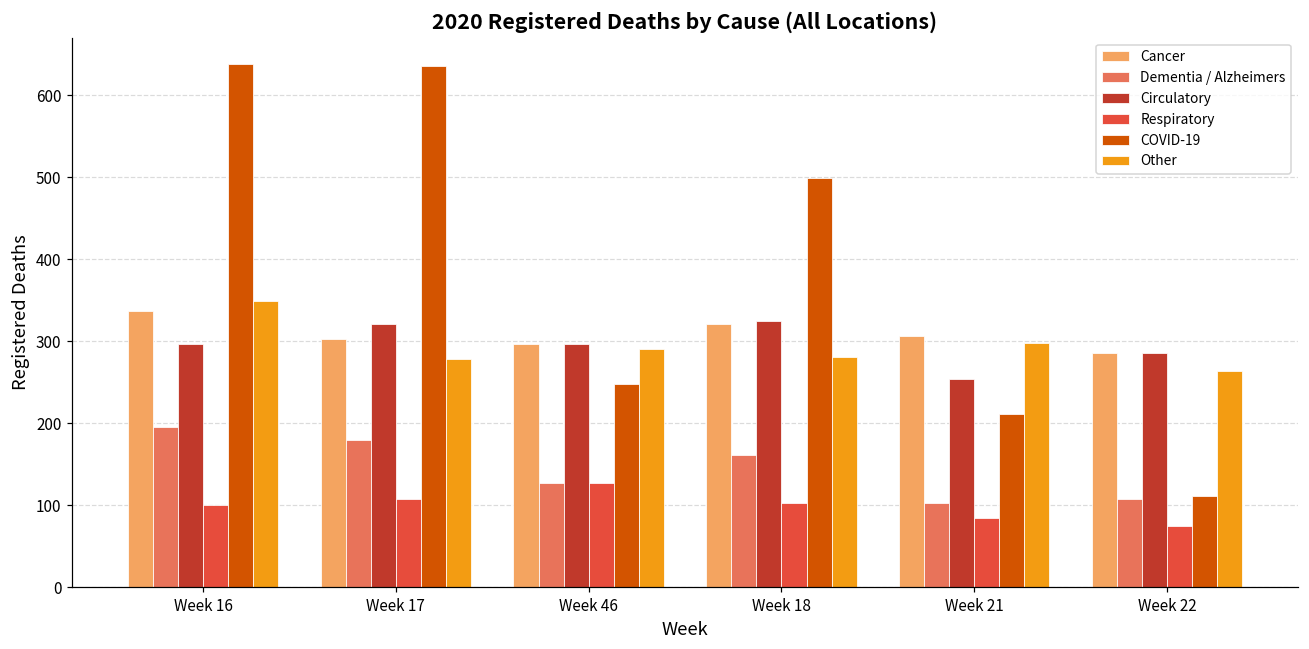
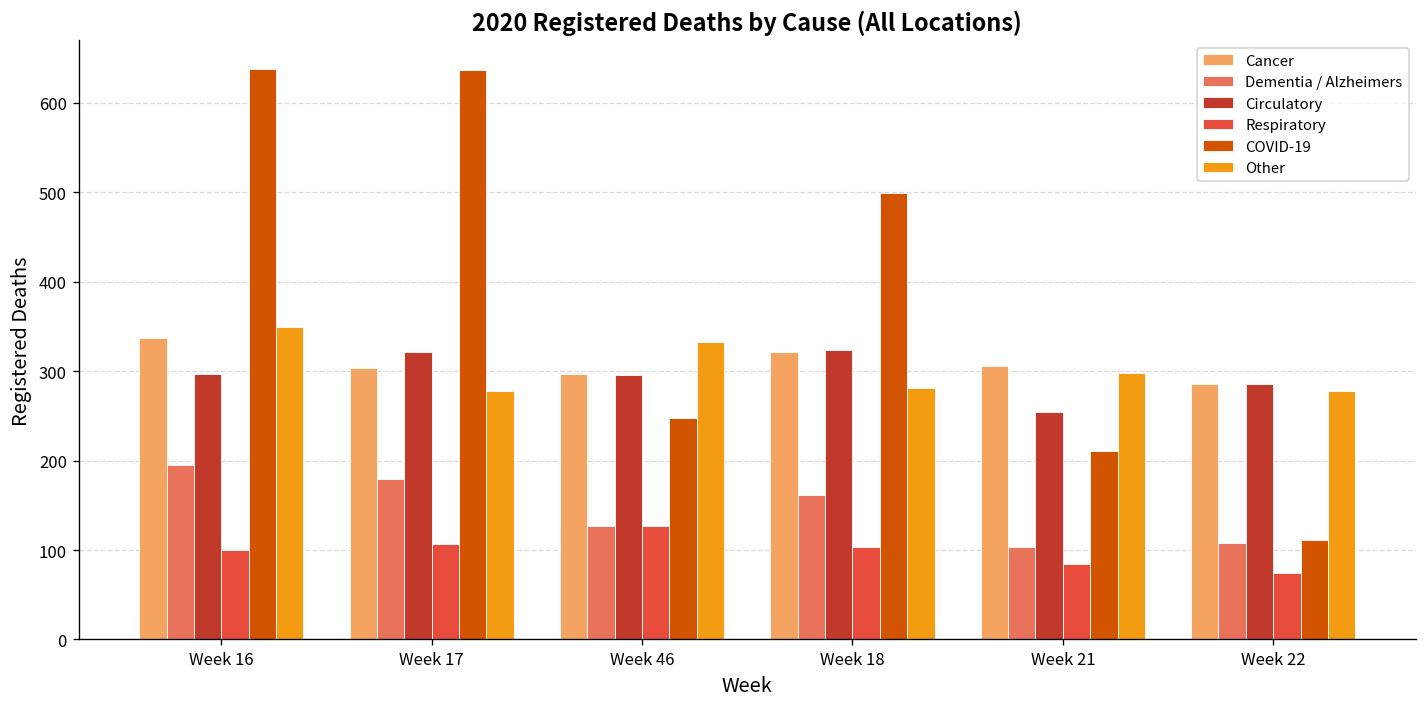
Other, Week 46: 290 -> 330
Other, Week 22: 260 -> 280
